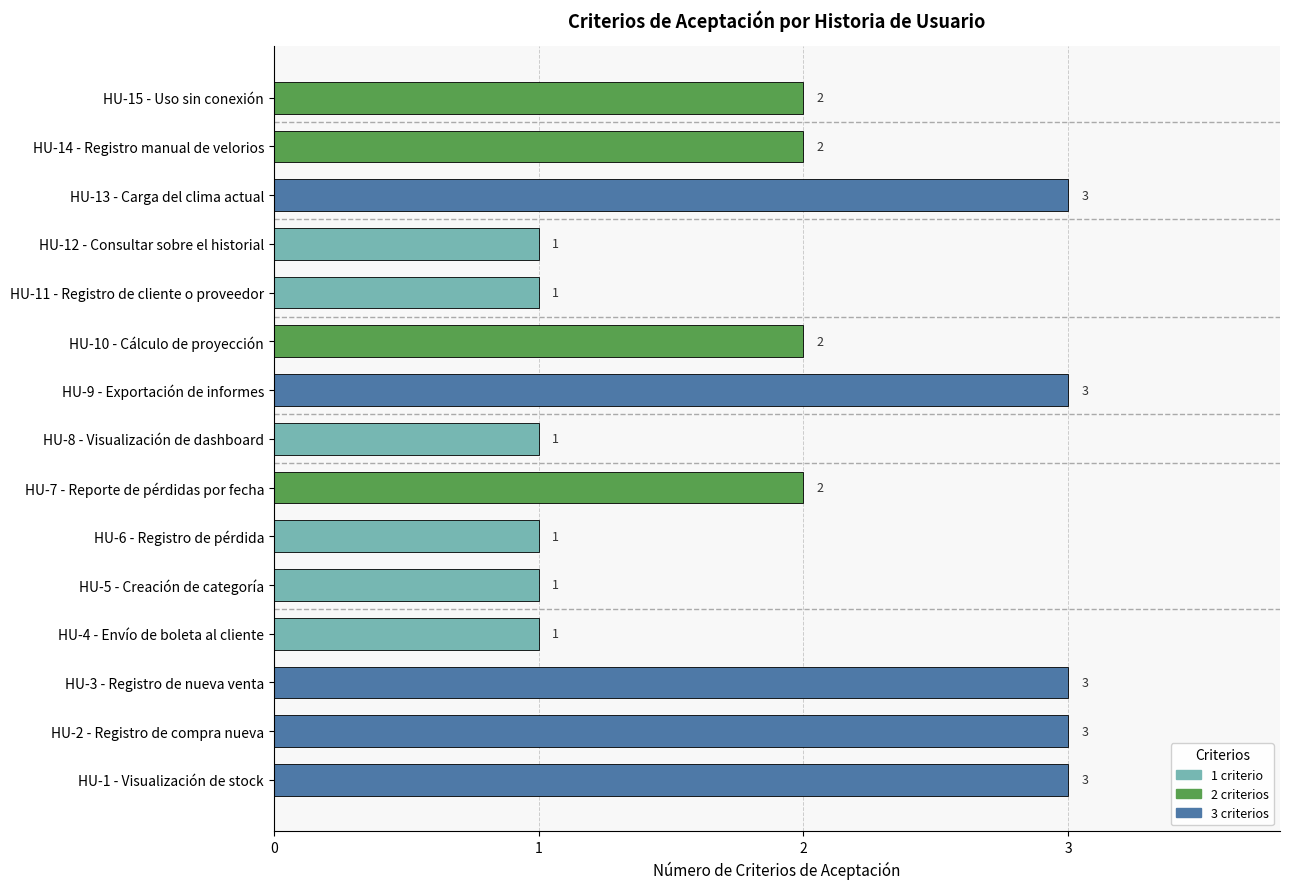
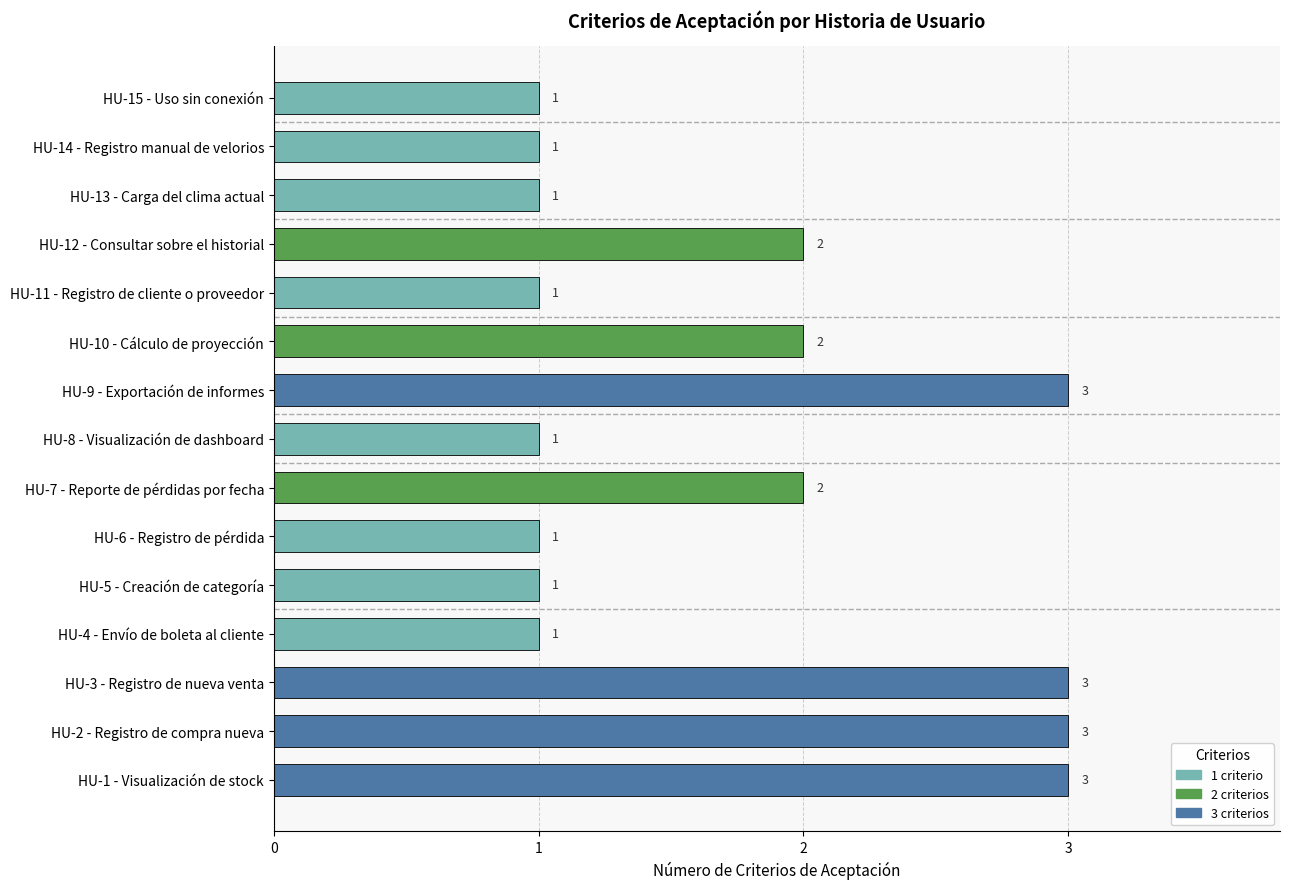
HU-15 - Uso sin conexión: 2 -> 1
HU-14 - Registro manual de velorios: 2 -> 1
HU-13 - Carga del clima actual: 3 -> 1
HU-12 - Consultar sobre el historial: 1 -> 2
